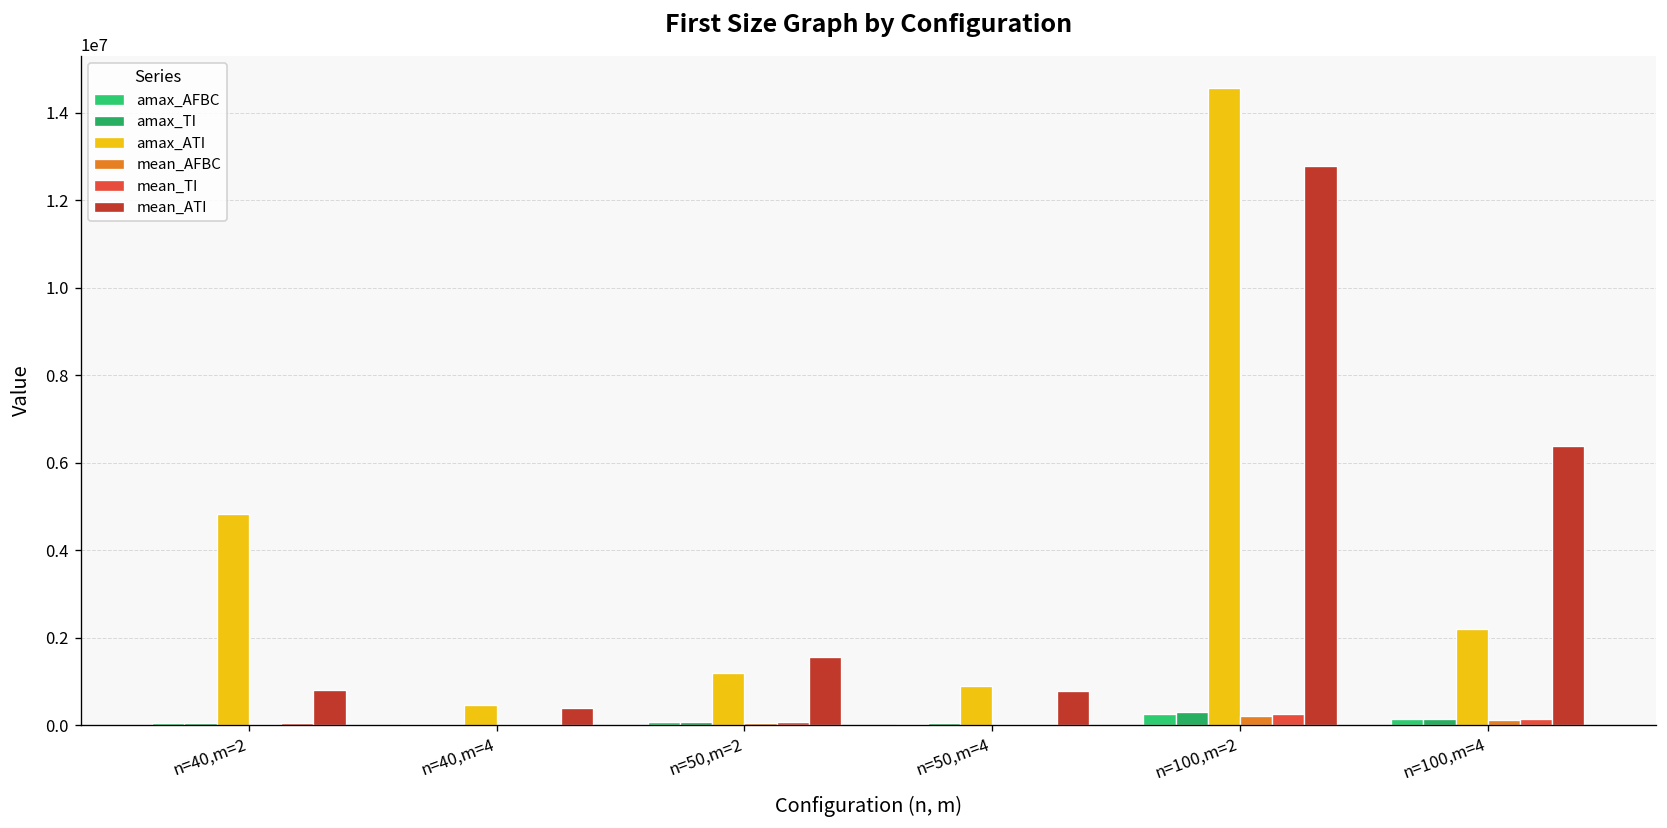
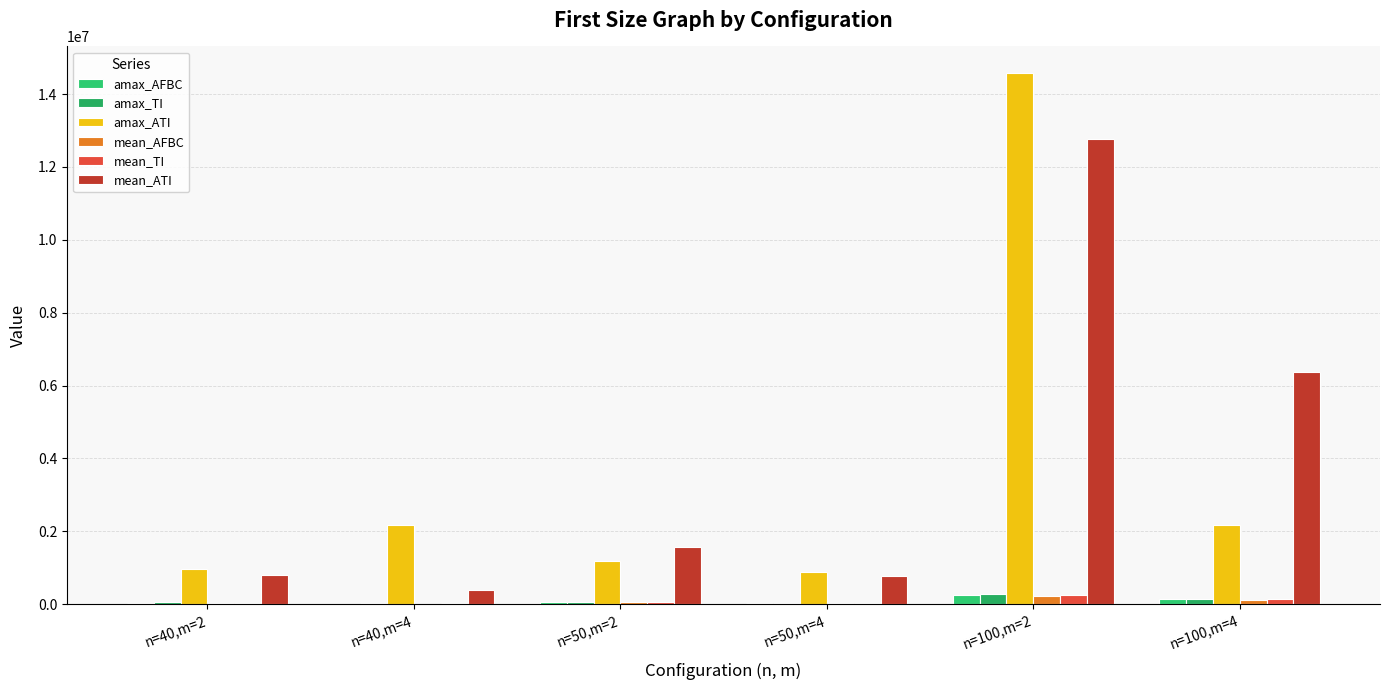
amax_ATI, n=40,m=2: 4800000 -> 1000000
amax_ATI, n=40,m=4: 500000 -> 2200000
